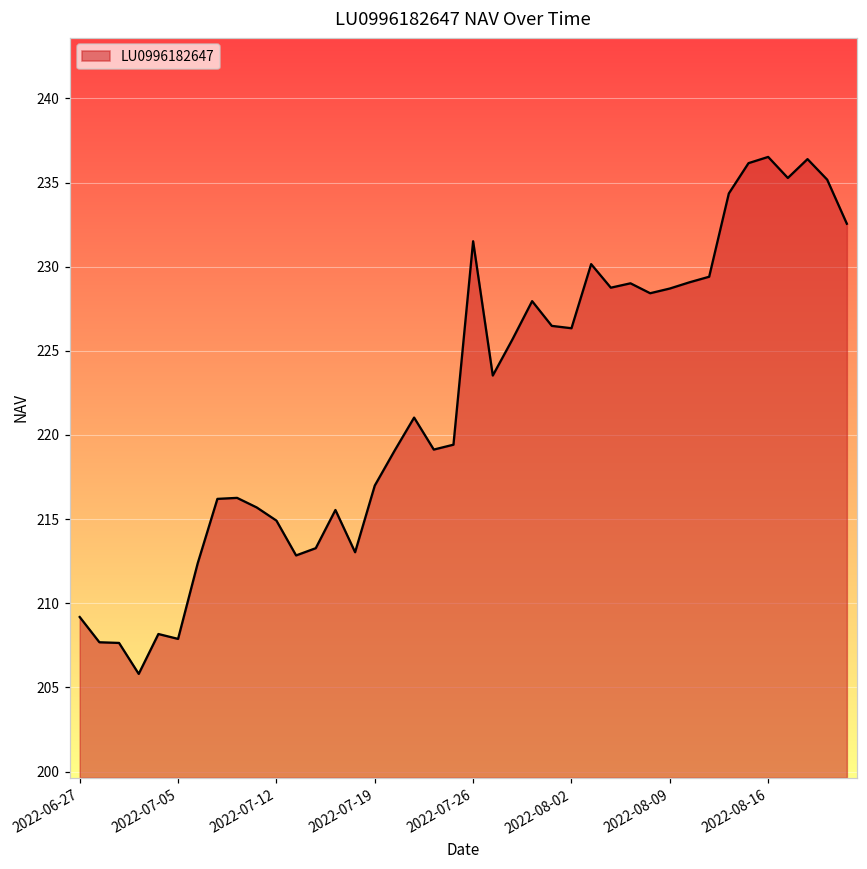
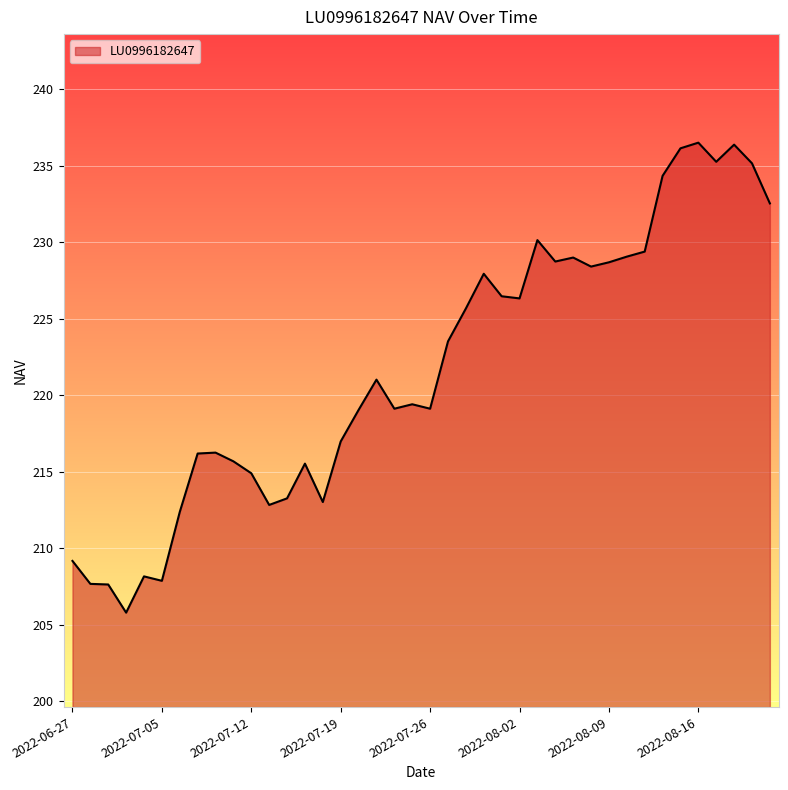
2022-07-26: 231.5 -> 219.1
